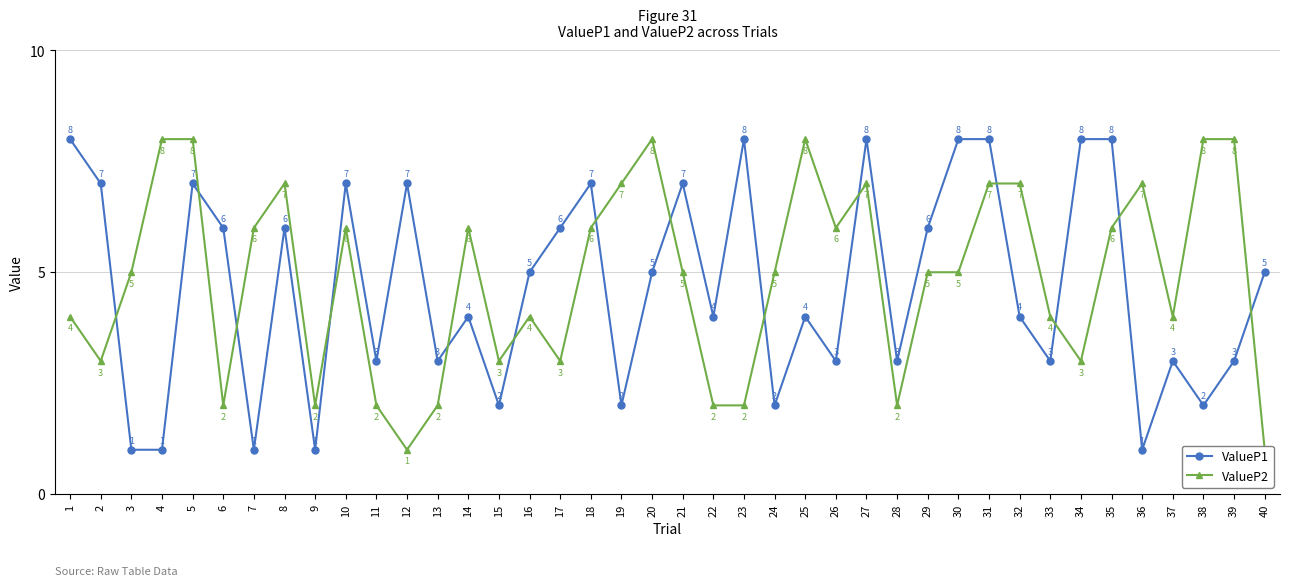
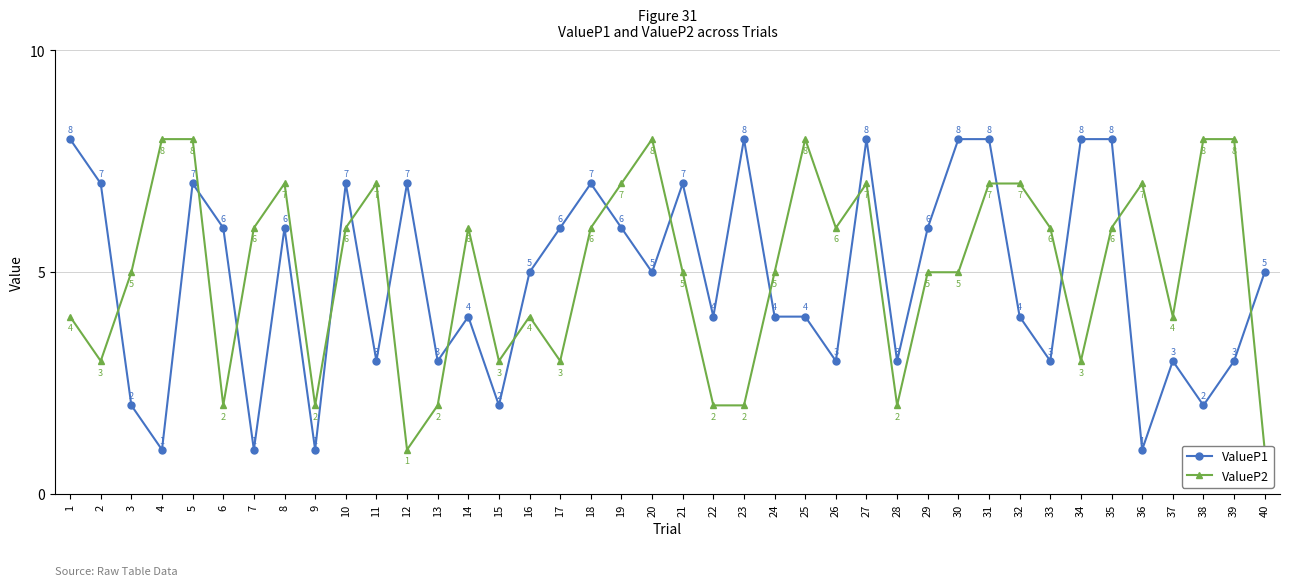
ValueP1, 3: 1 -> 2
ValueP2, 11: 2 -> 7
ValueP1, 19: 2 -> 6
ValueP1, 24: 2 -> 4
ValueP2, 33: 4 -> 6
